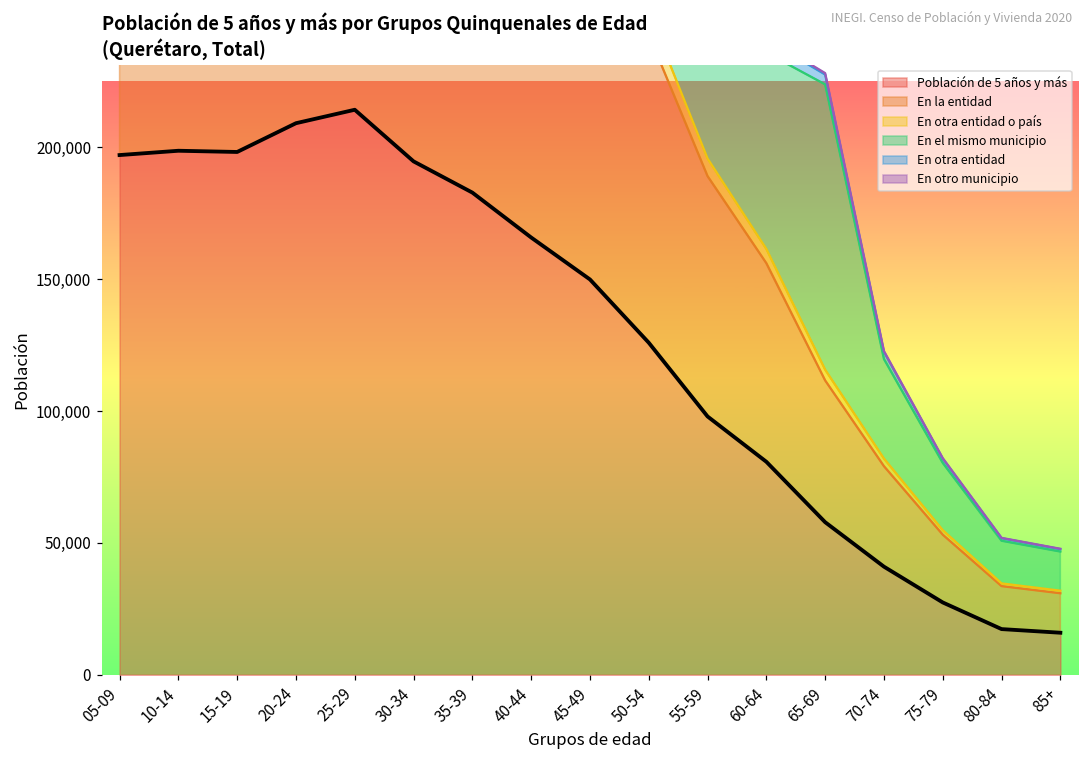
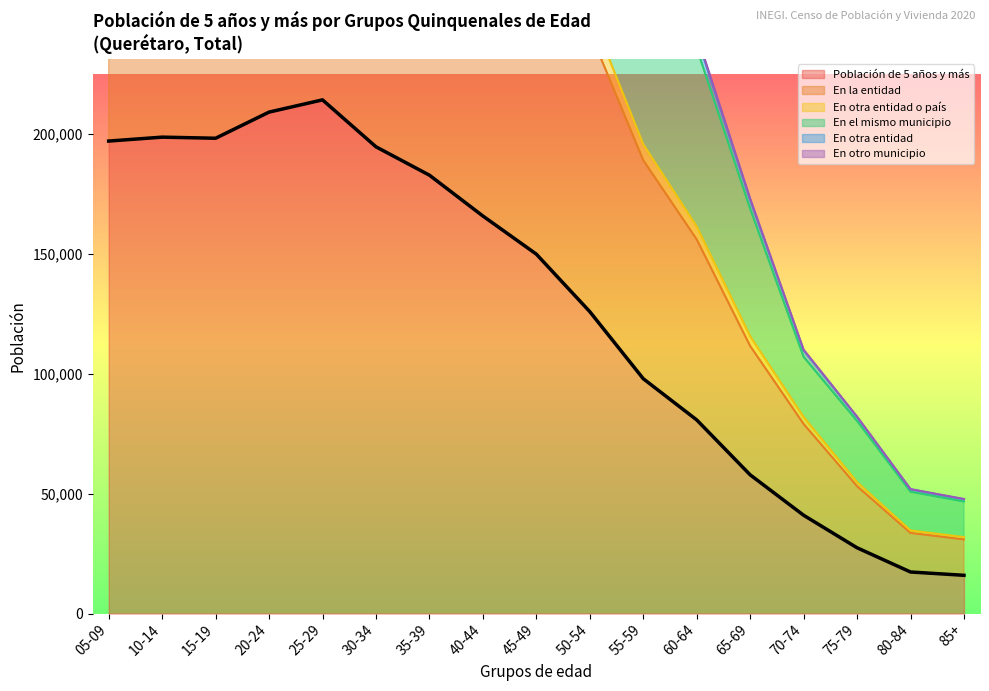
En el mismo municipio, 65-69: 108,000 -> 53,000
En el mismo municipio, 70-74: 38,000 -> 25,000
